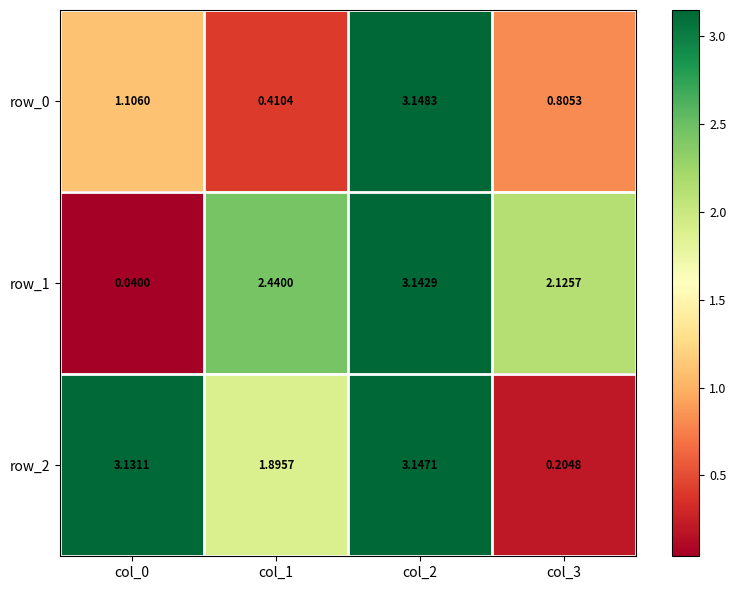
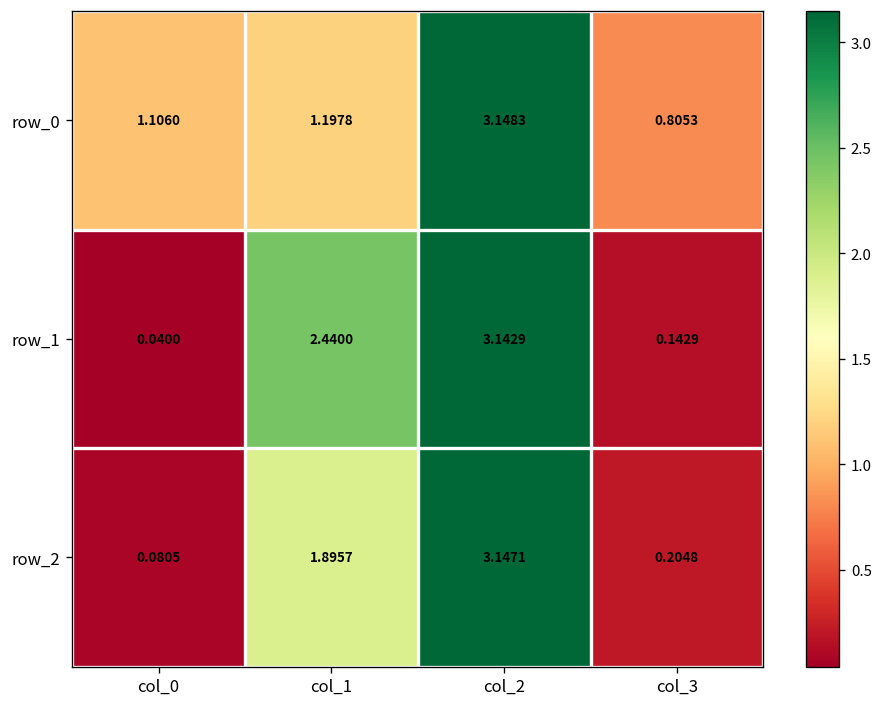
row_0, col_1: 0.4104 -> 1.1978
row_1, col_3: 2.1257 -> 0.1429
row_2, col_0: 3.1311 -> 0.0805
